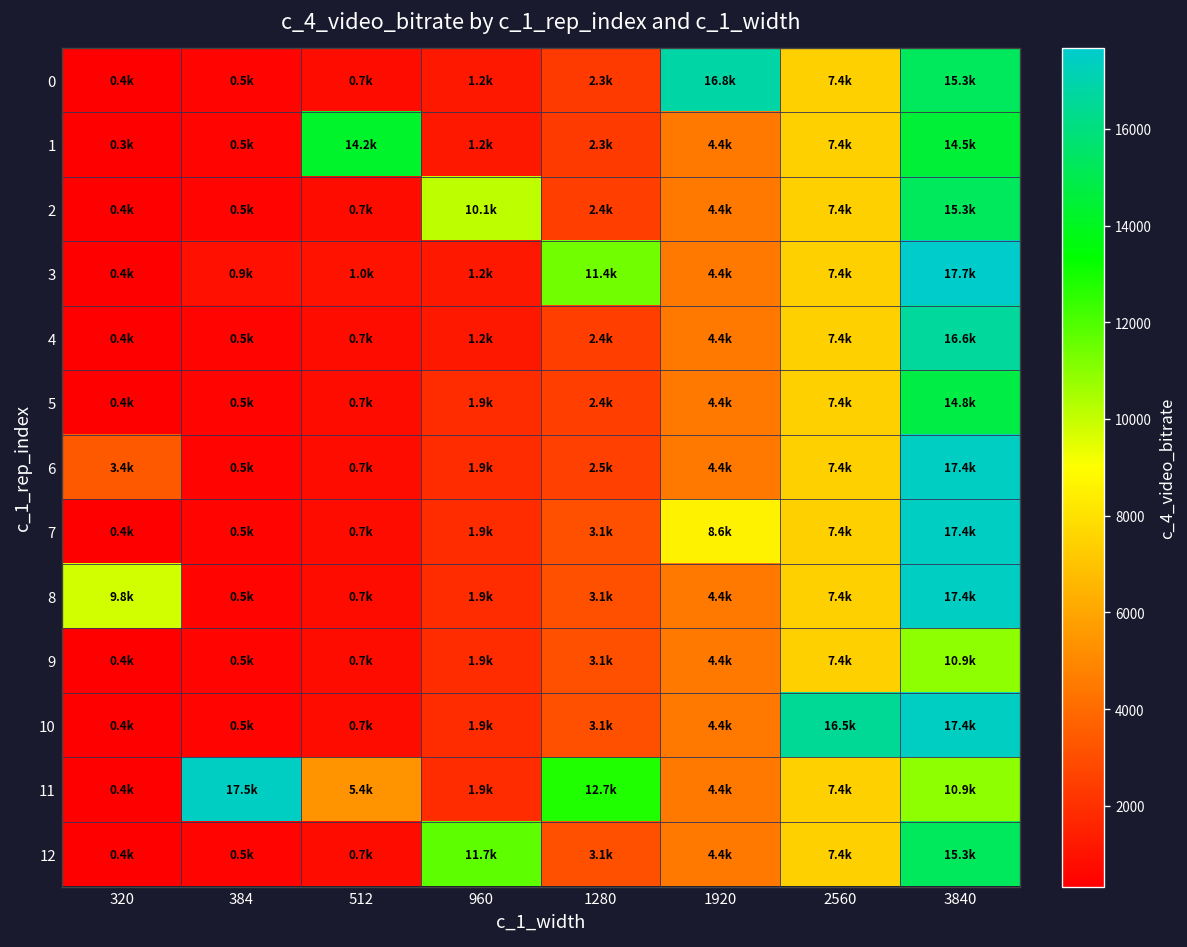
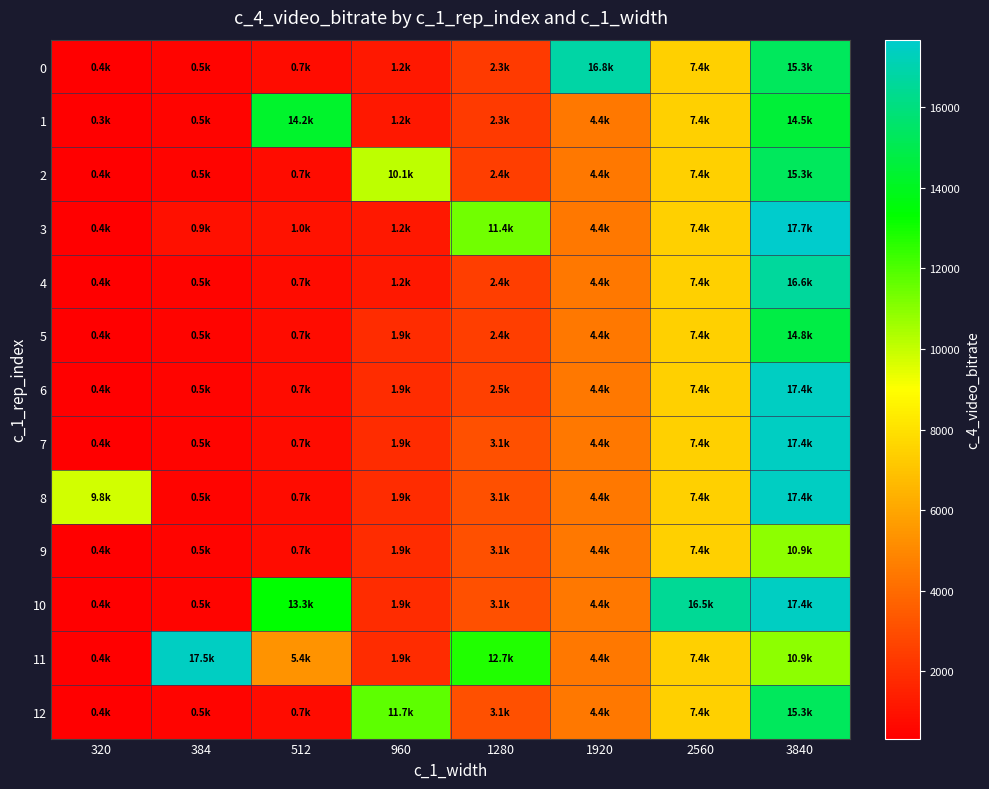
6, 320: 3.4k -> 0.4k
7, 1920: 8.6k -> 4.4k
10, 512: 0.7k -> 13.3k
